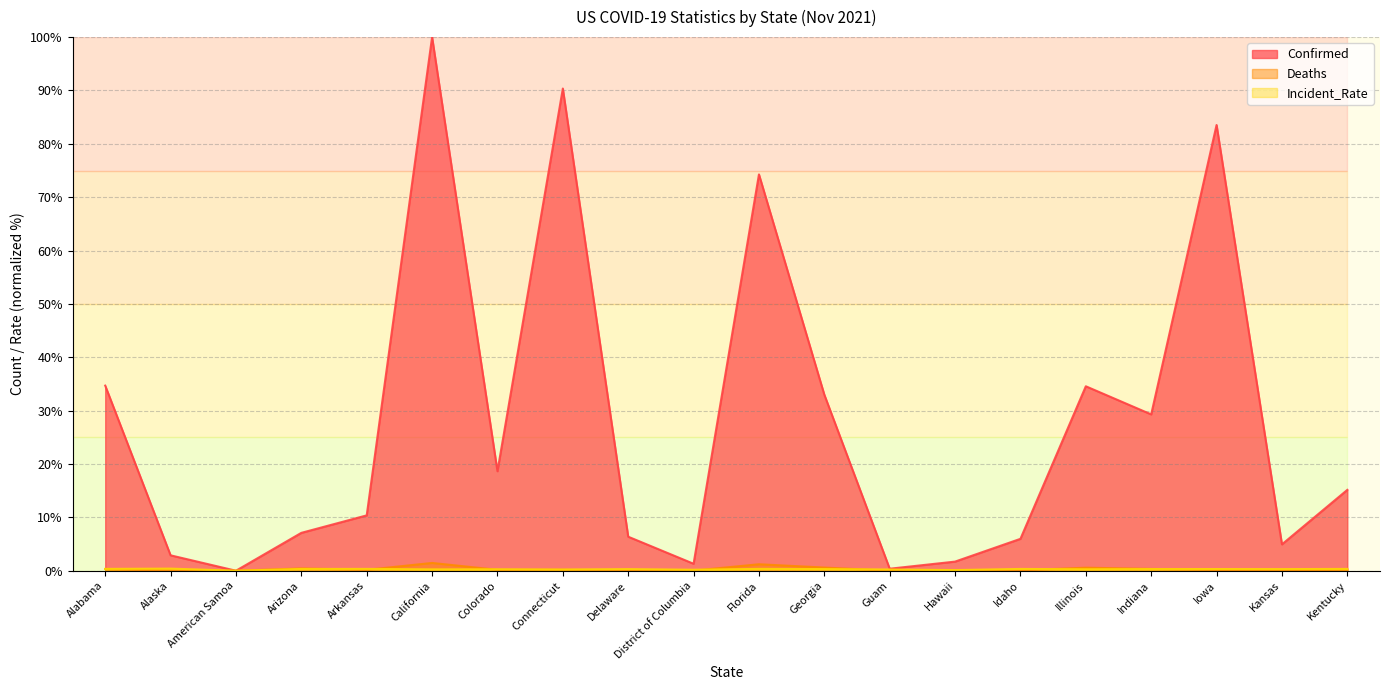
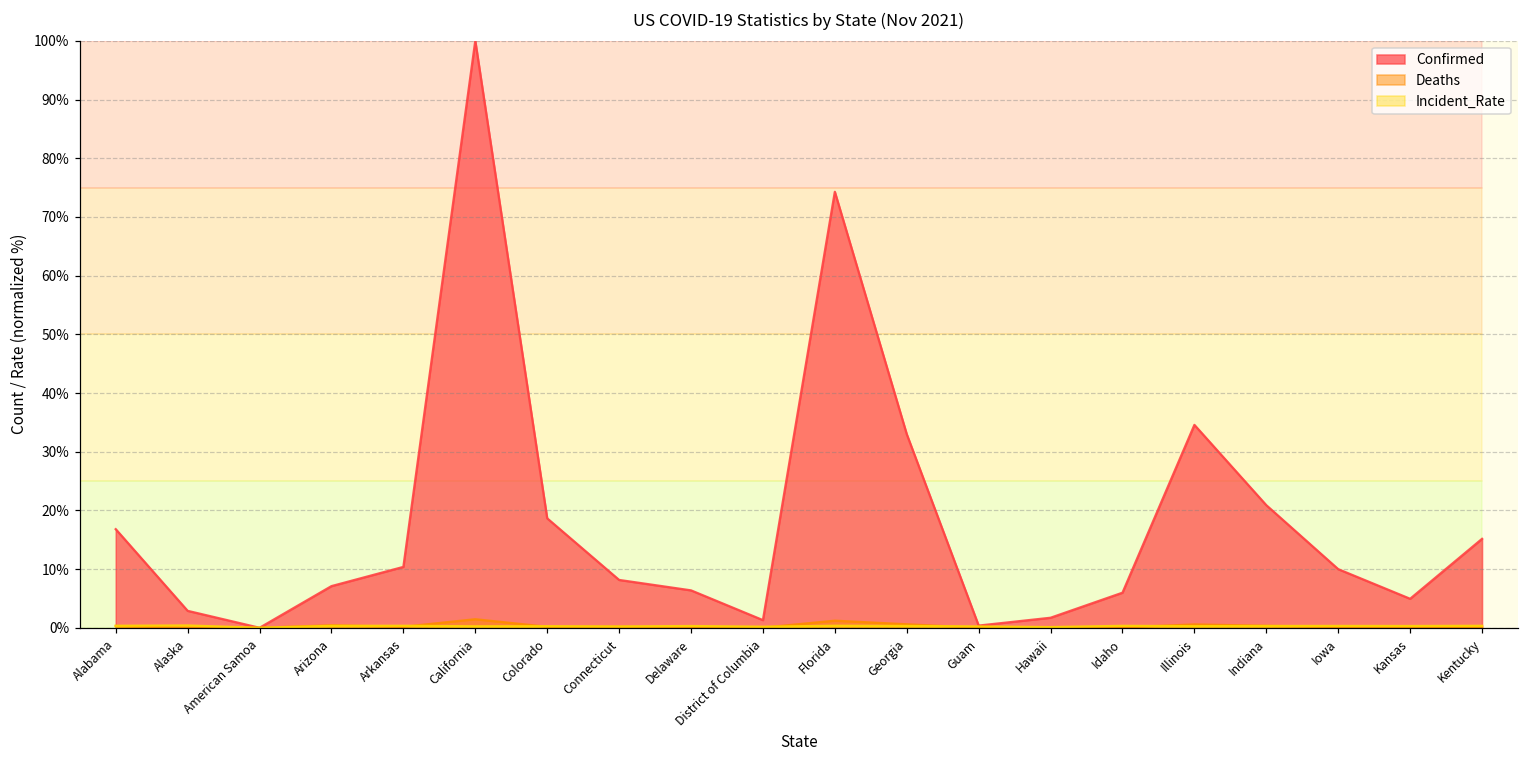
Confirmed, Alabama: 35% -> 17%
Confirmed, Connecticut: 90% -> 8%
Confirmed, Indiana: 29% -> 21%
Confirmed, Iowa: 84% -> 10%
